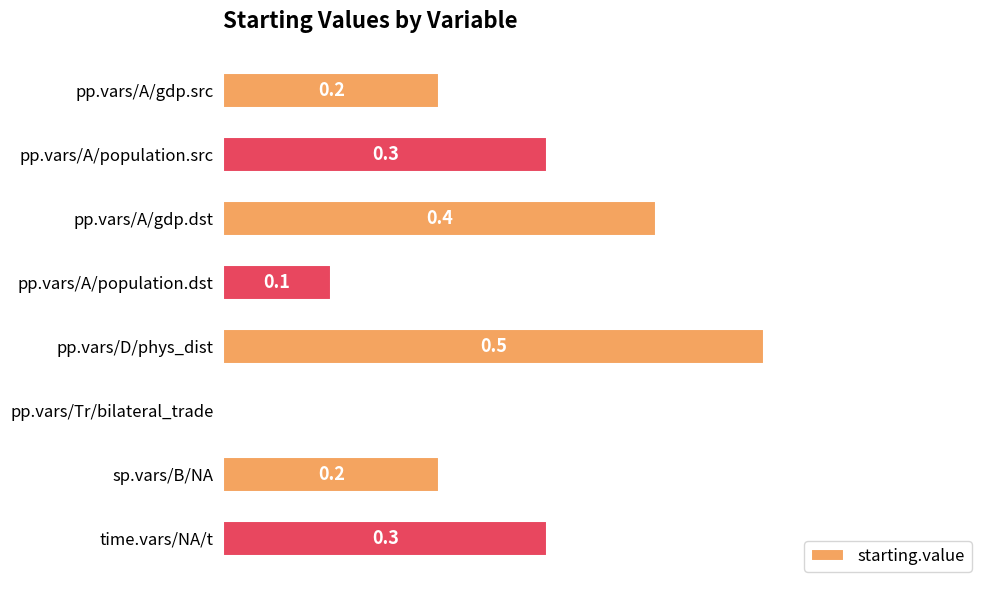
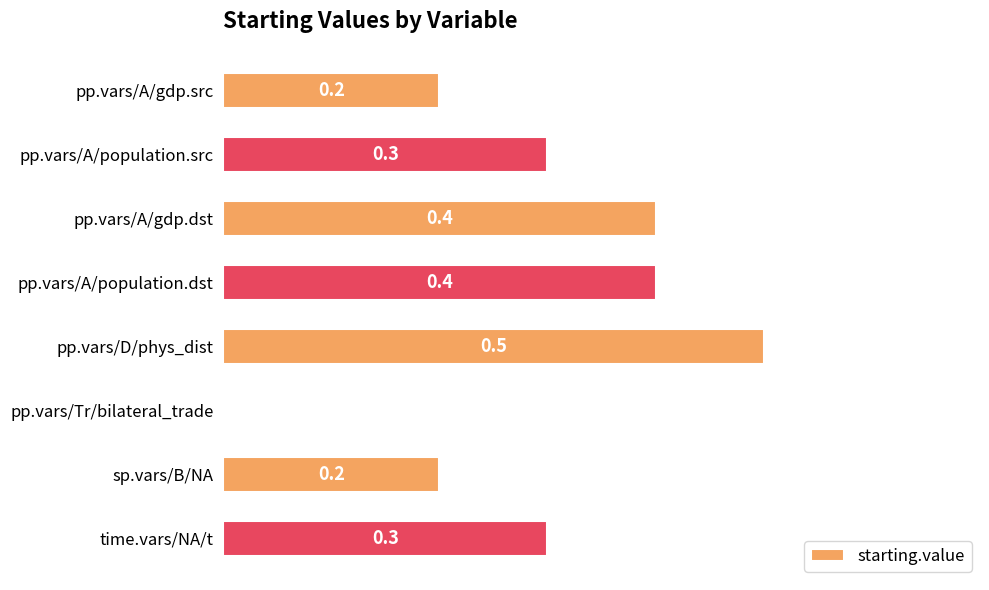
pp.vars/A/population.dst: 0.1 -> 0.4
